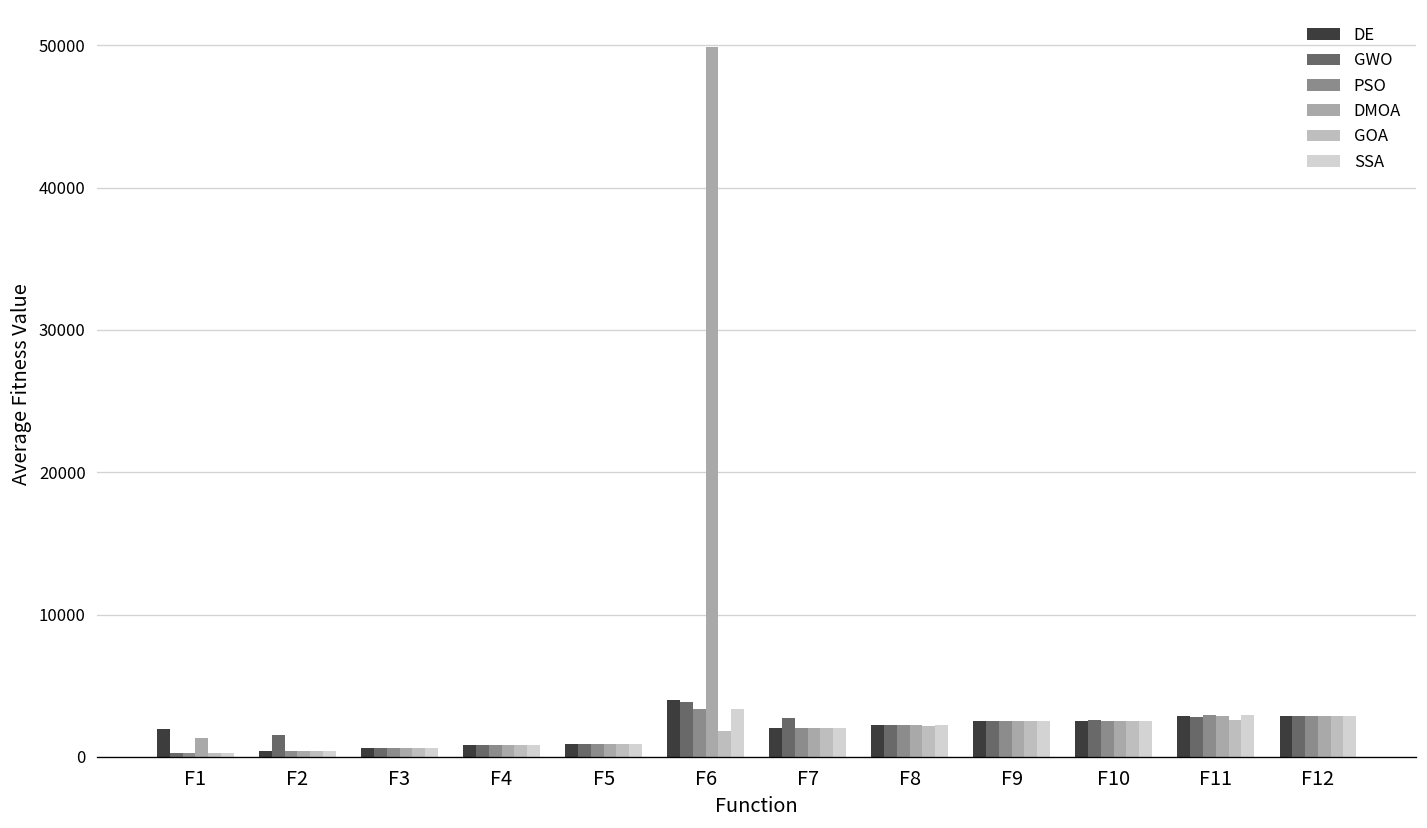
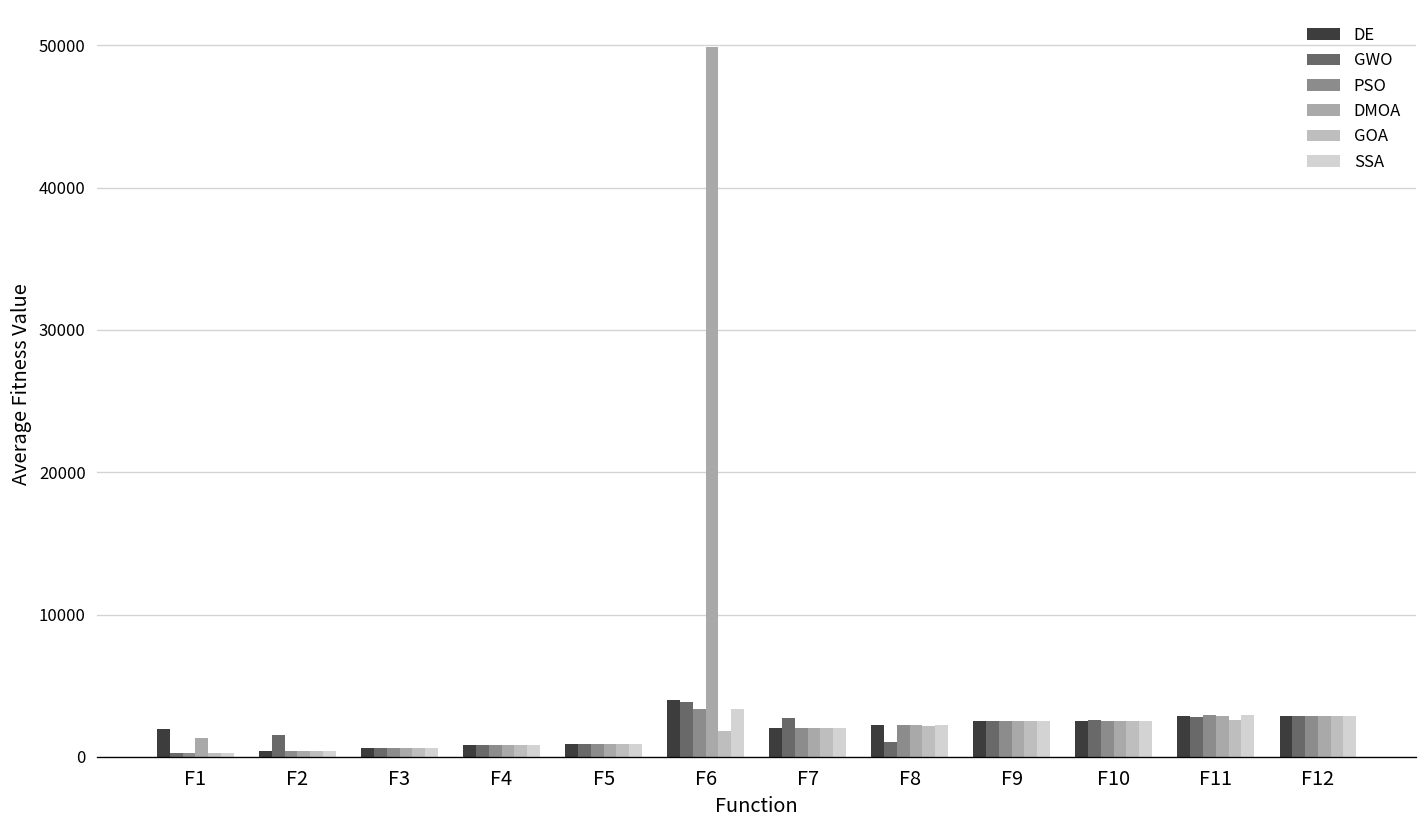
GWO, F8: 2200 -> 1100
